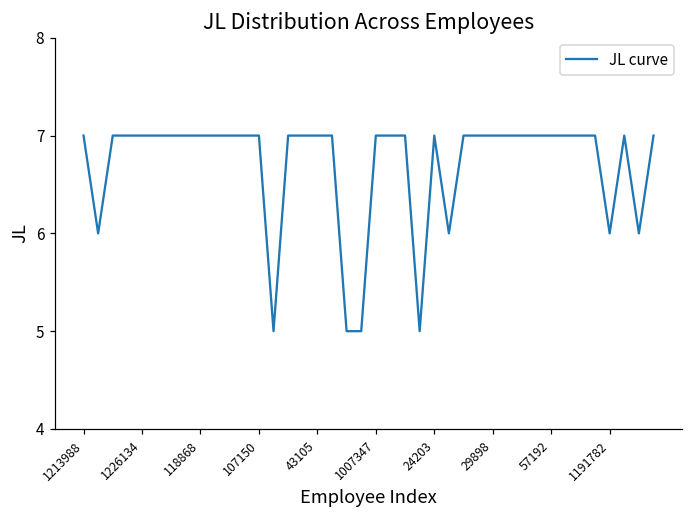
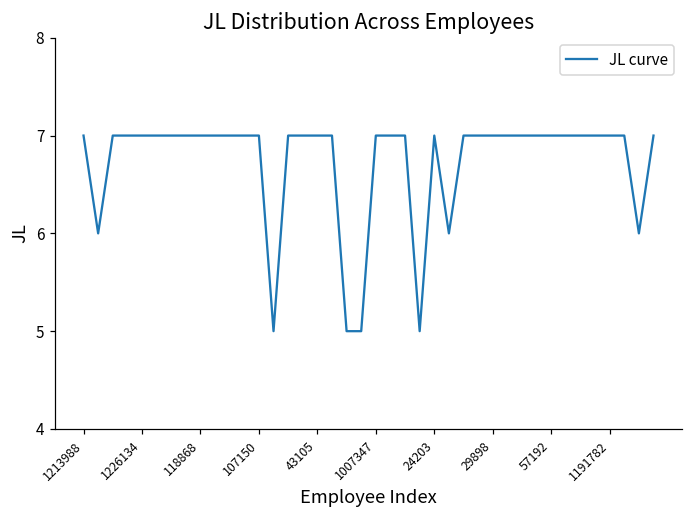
1191782: 6 -> 7
